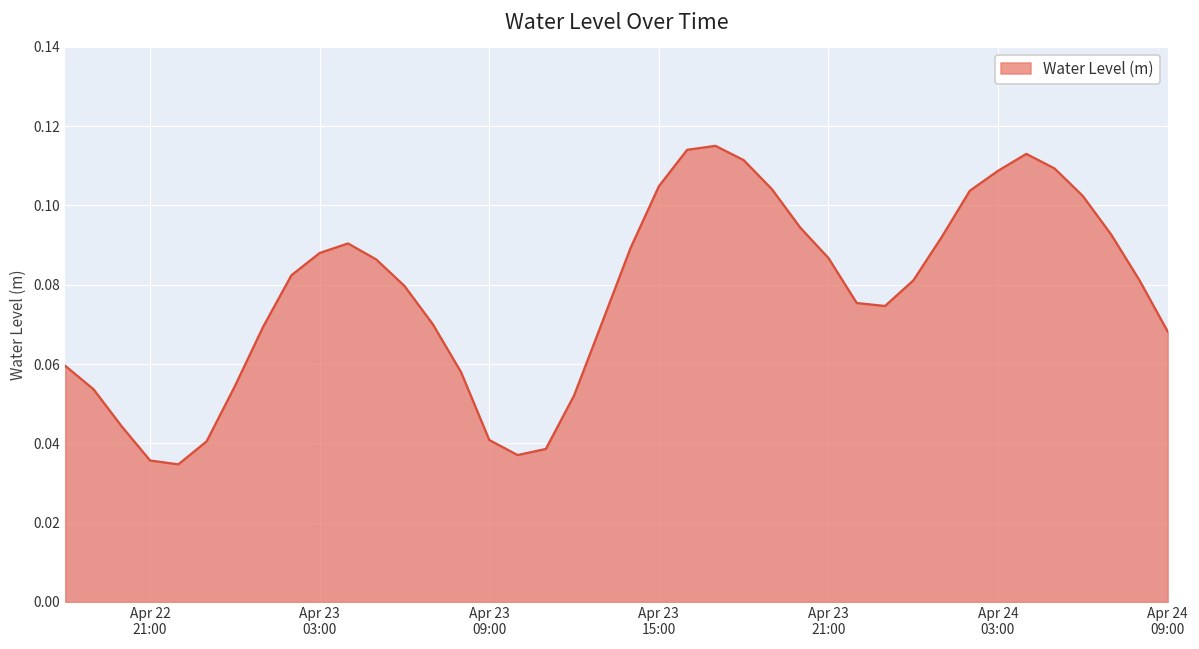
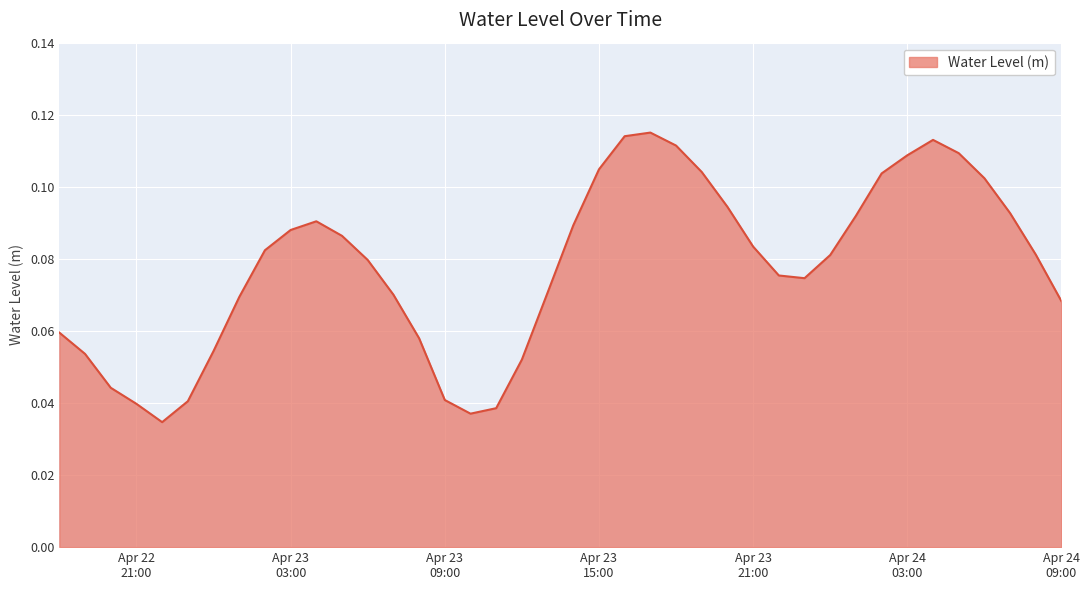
Apr 22 21:00: 0.036 -> 0.040
Apr 23 21:00: 0.087 -> 0.083
